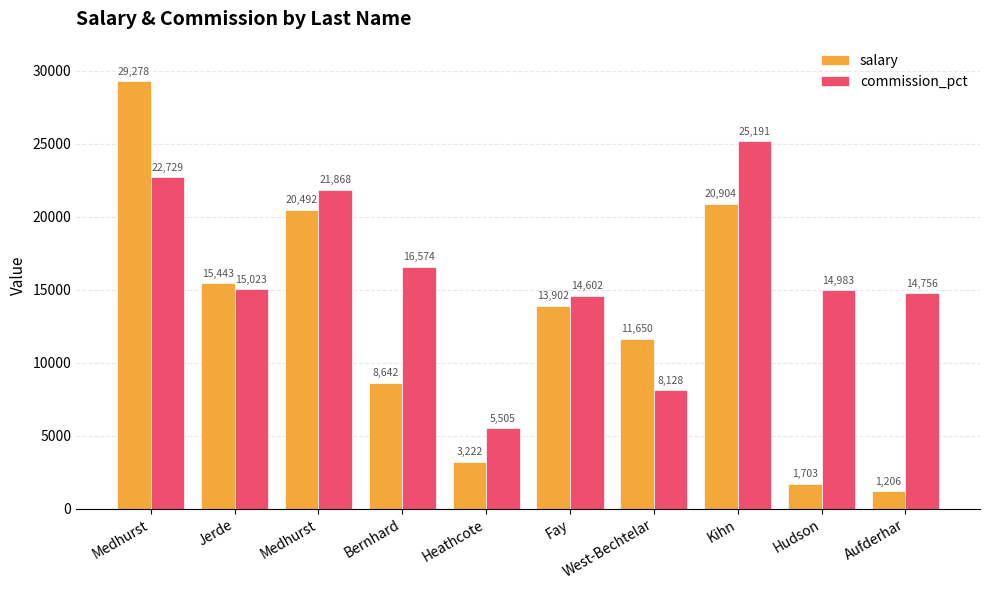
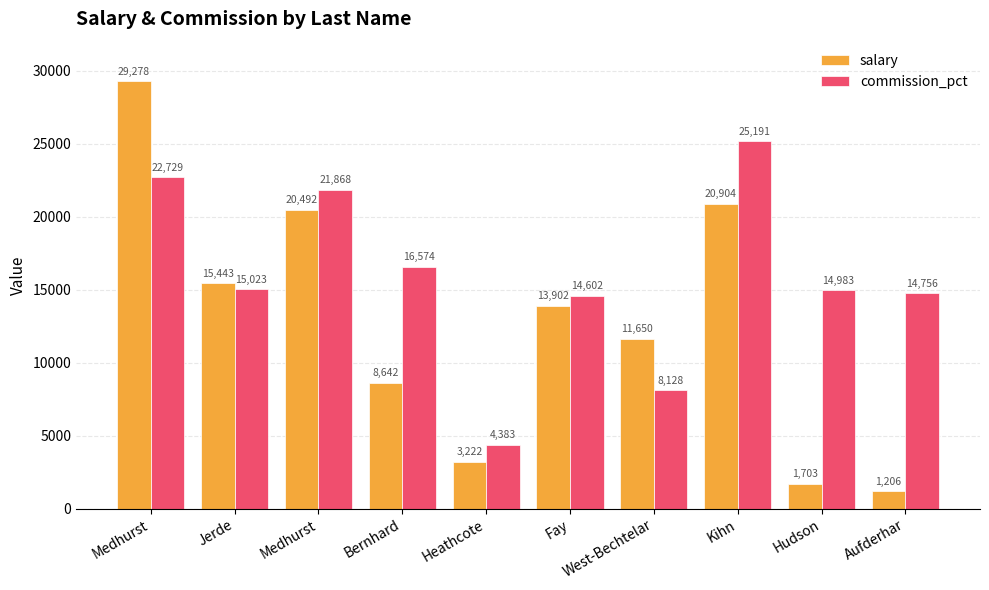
commission_pct, Heathcote: 5,505 -> 4,383
